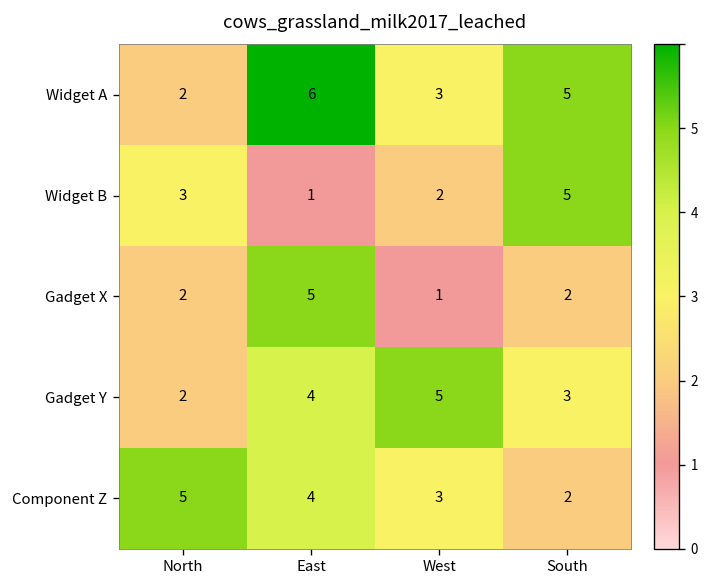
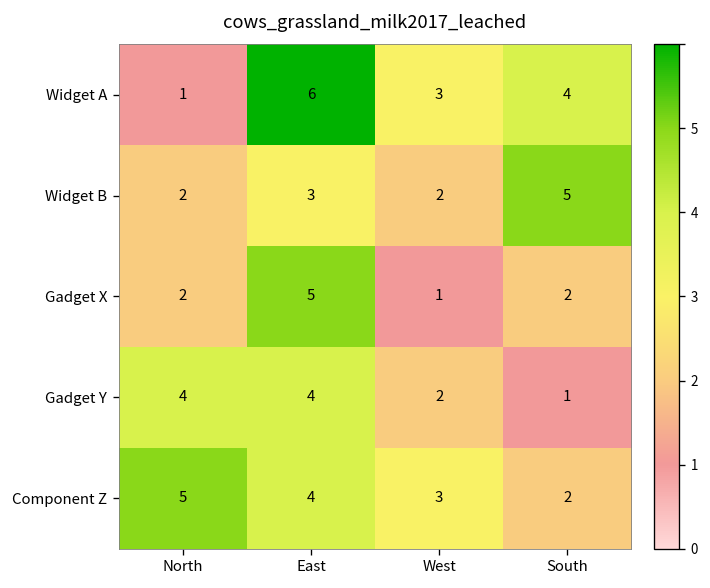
Widget A, North: 2 -> 1
Widget A, South: 5 -> 4
Widget B, North: 3 -> 2
Widget B, East: 1 -> 3
Gadget Y, North: 2 -> 4
Gadget Y, West: 5 -> 2
Gadget Y, South: 3 -> 1
